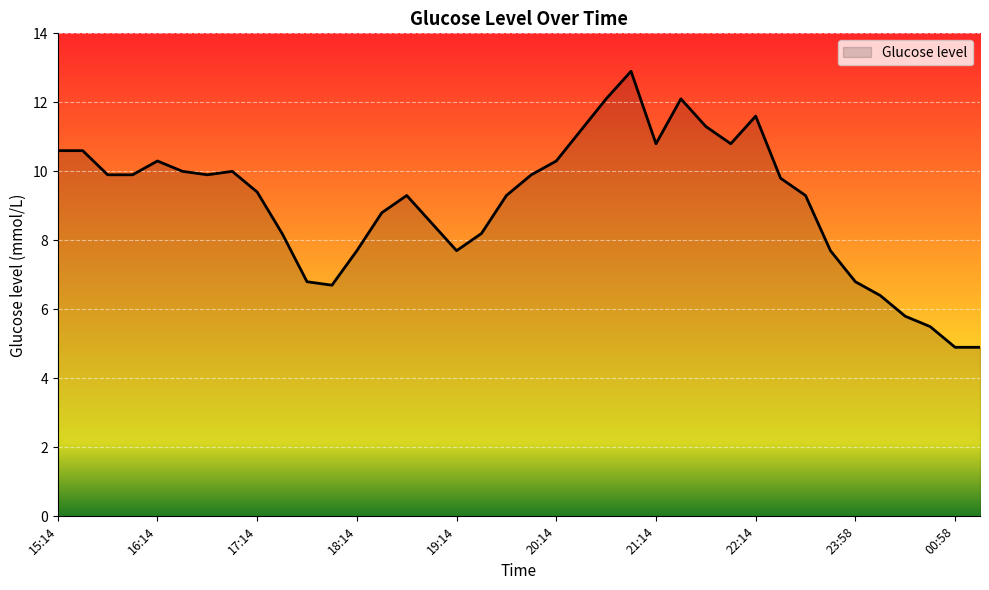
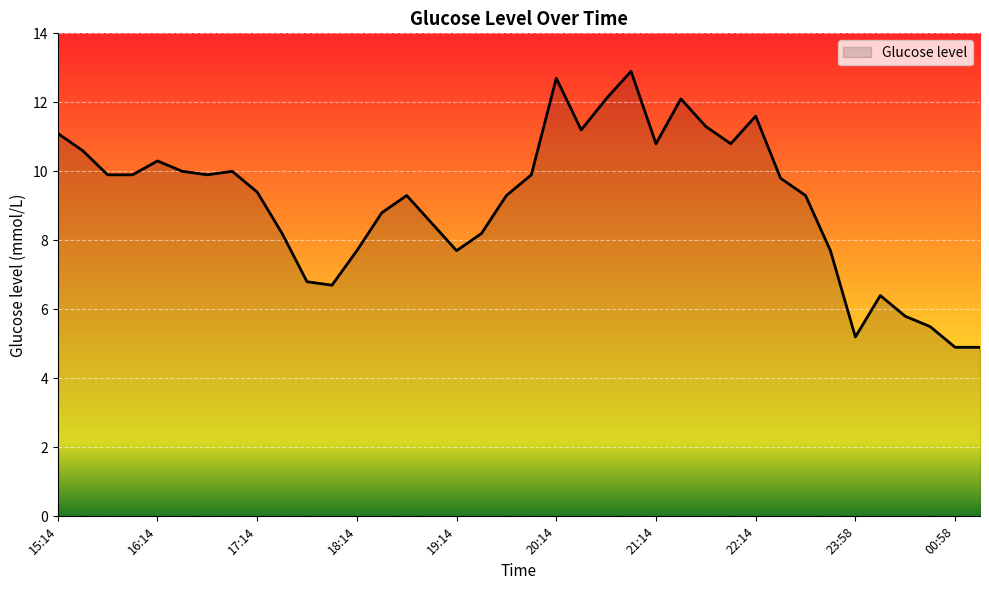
15:14: 10.6 -> 11.1
20:14: 10.3 -> 12.7
23:58: 6.8 -> 5.2
